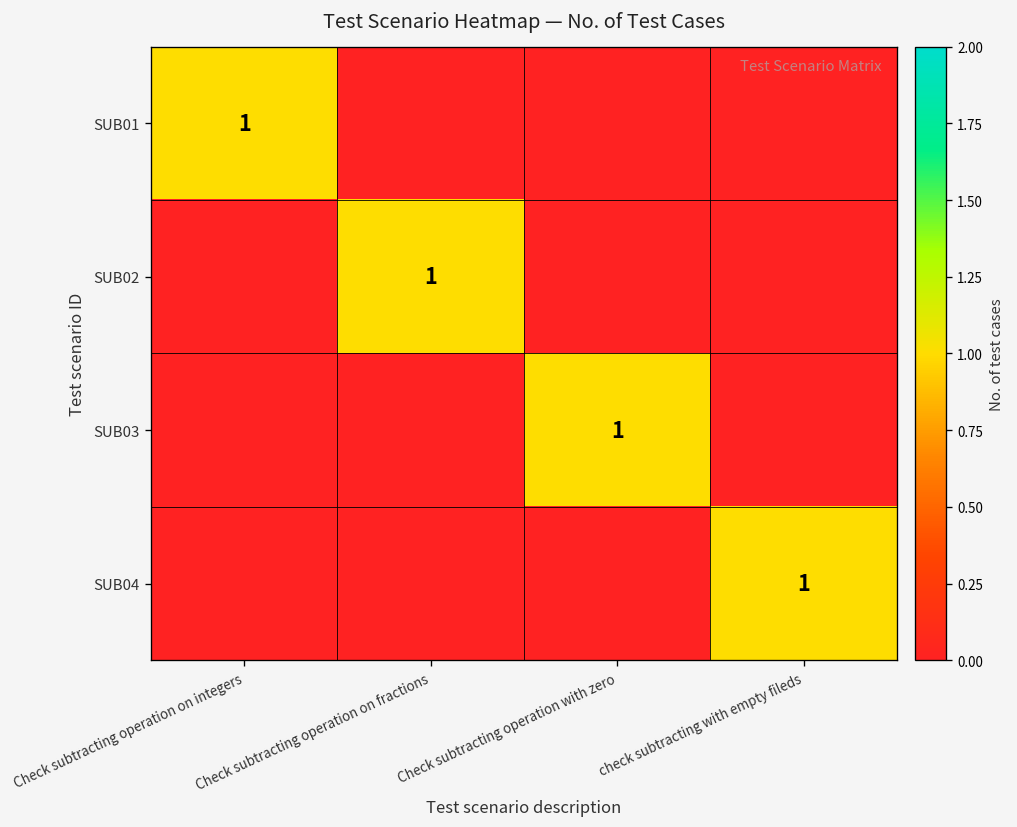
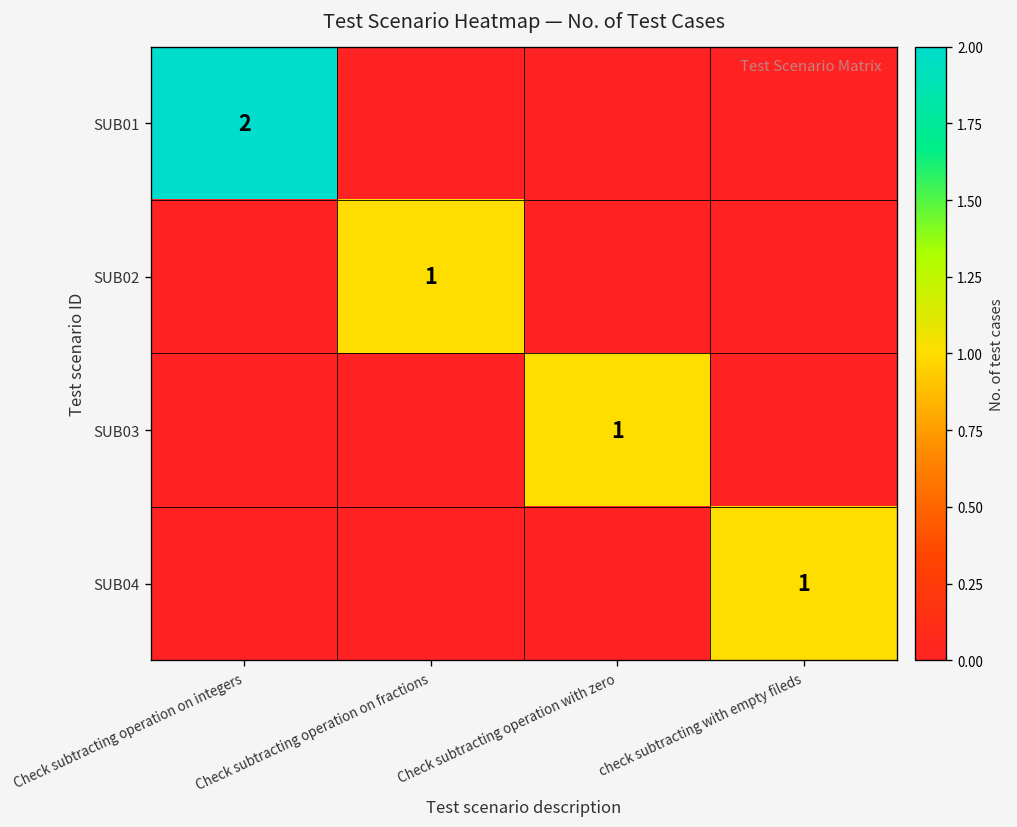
SUB01, Check subtracting operation on integers: 1 -> 2
